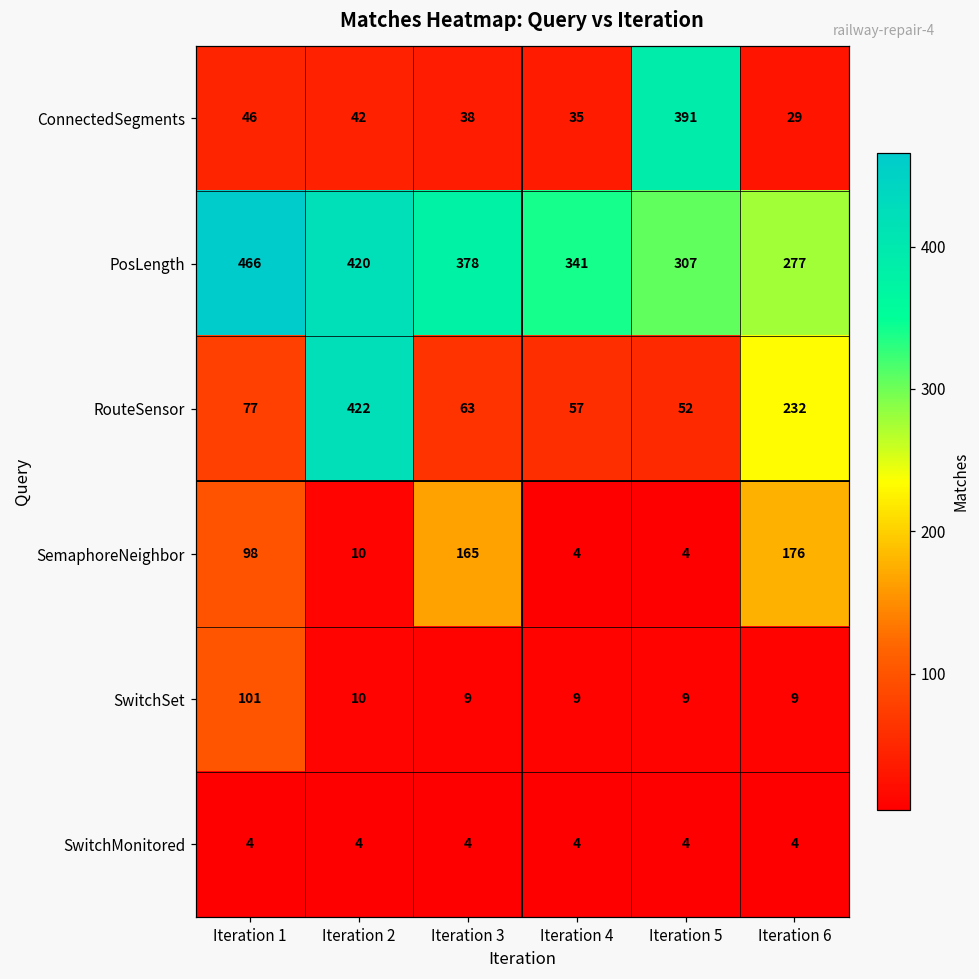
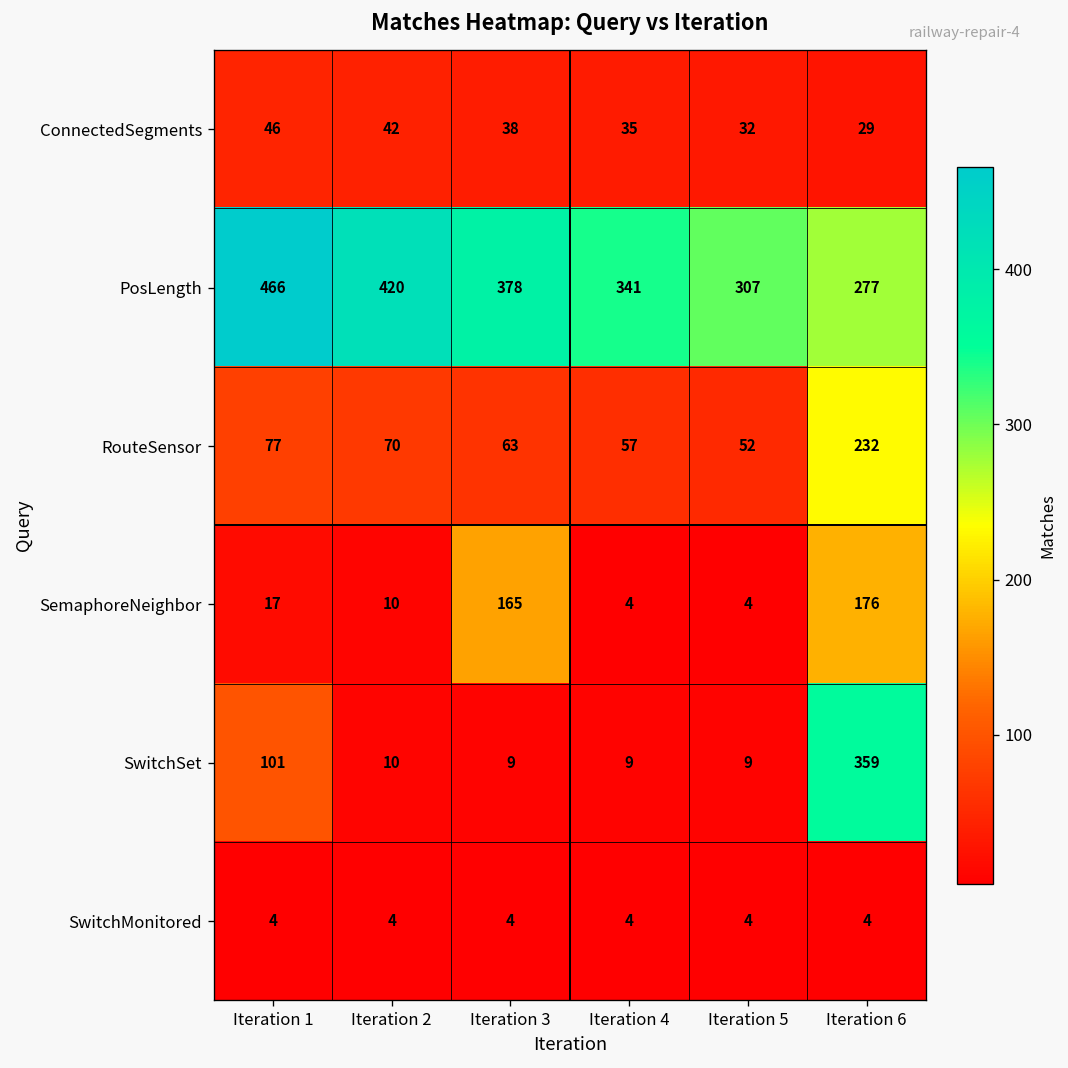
ConnectedSegments, Iteration 5: 391 -> 32
RouteSensor, Iteration 2: 422 -> 70
SemaphoreNeighbor, Iteration 1: 98 -> 17
SwitchSet, Iteration 6: 9 -> 359
